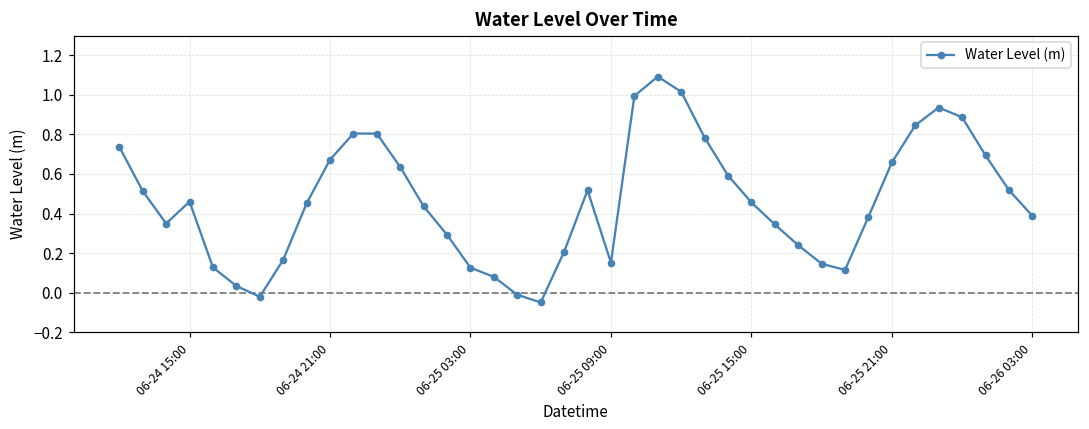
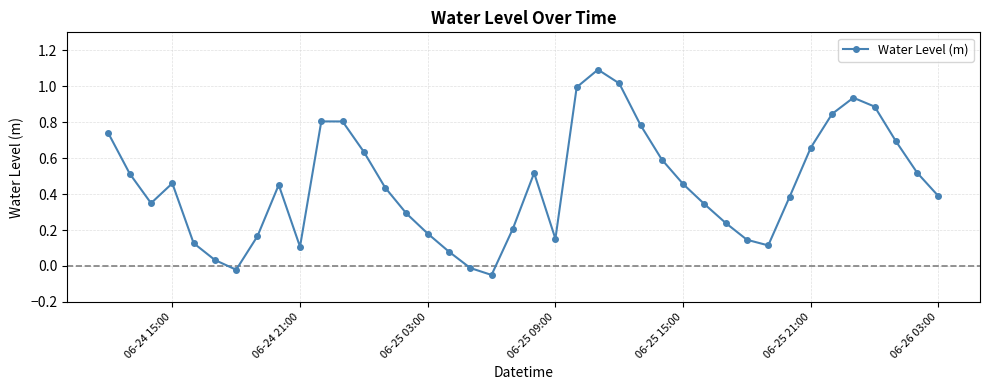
06-24 21:00: 0.67 -> 0.11
06-25 03:00: 0.13 -> 0.18
